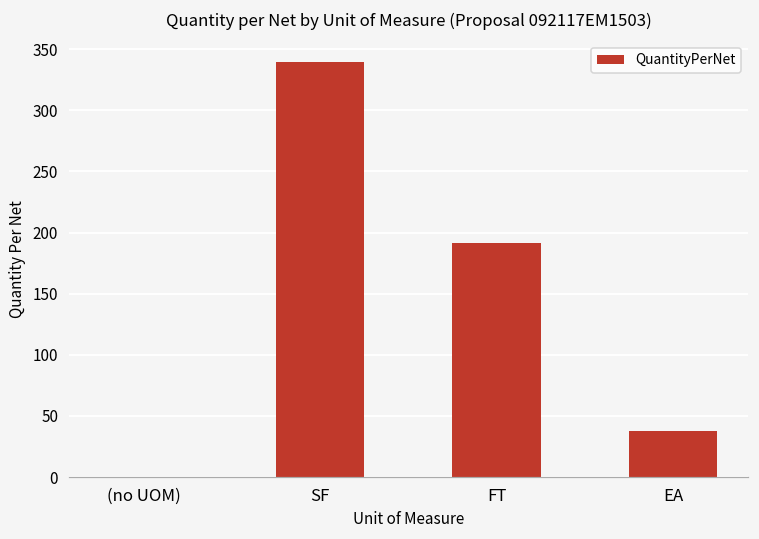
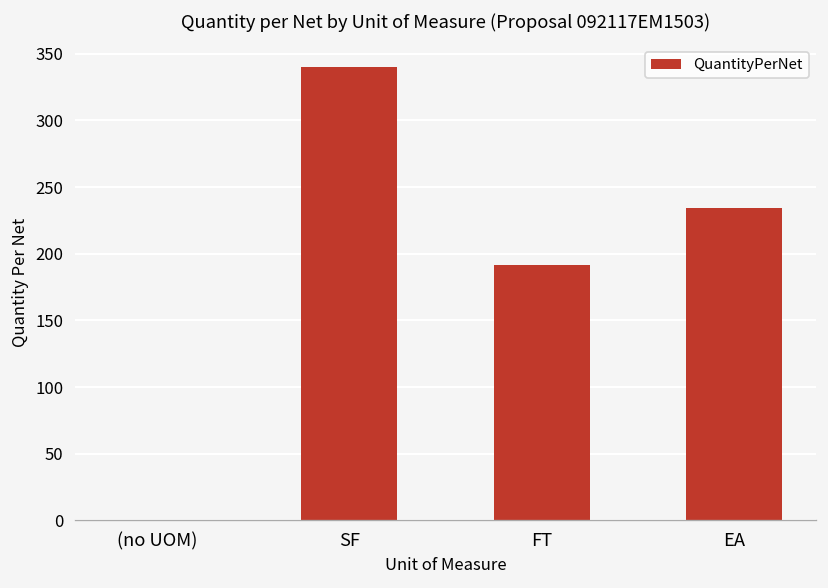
EA: 38 -> 234
